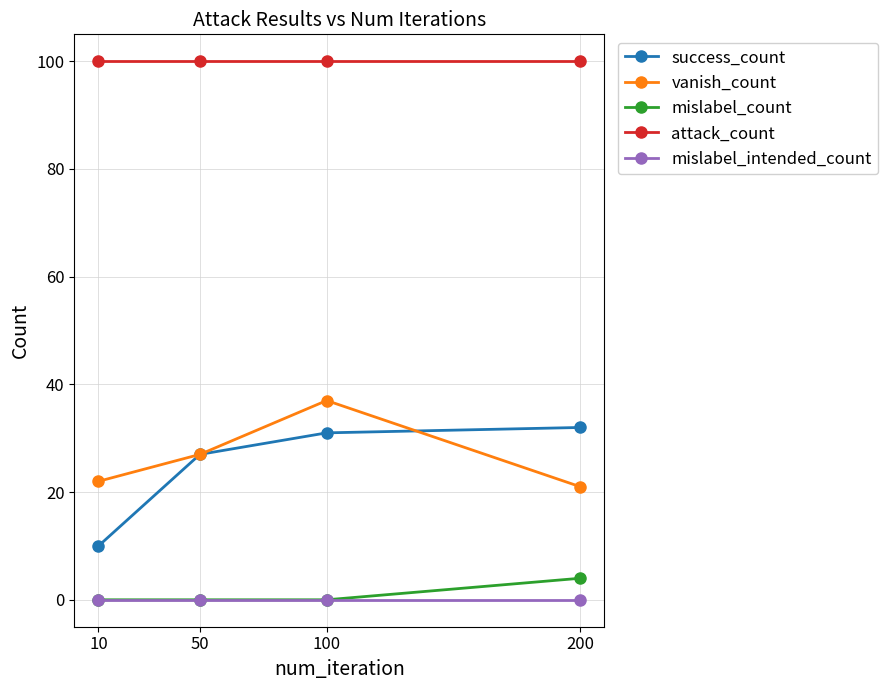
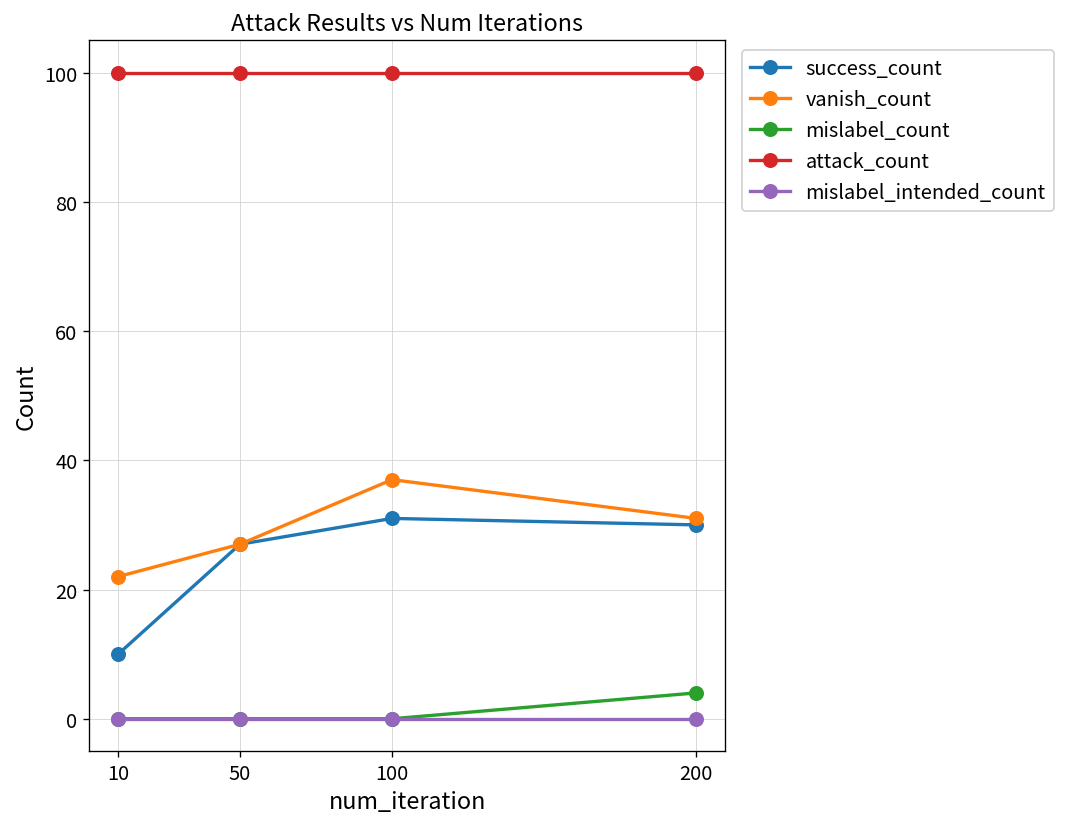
success_count, 200: 32 -> 30
vanish_count, 200: 21 -> 31
